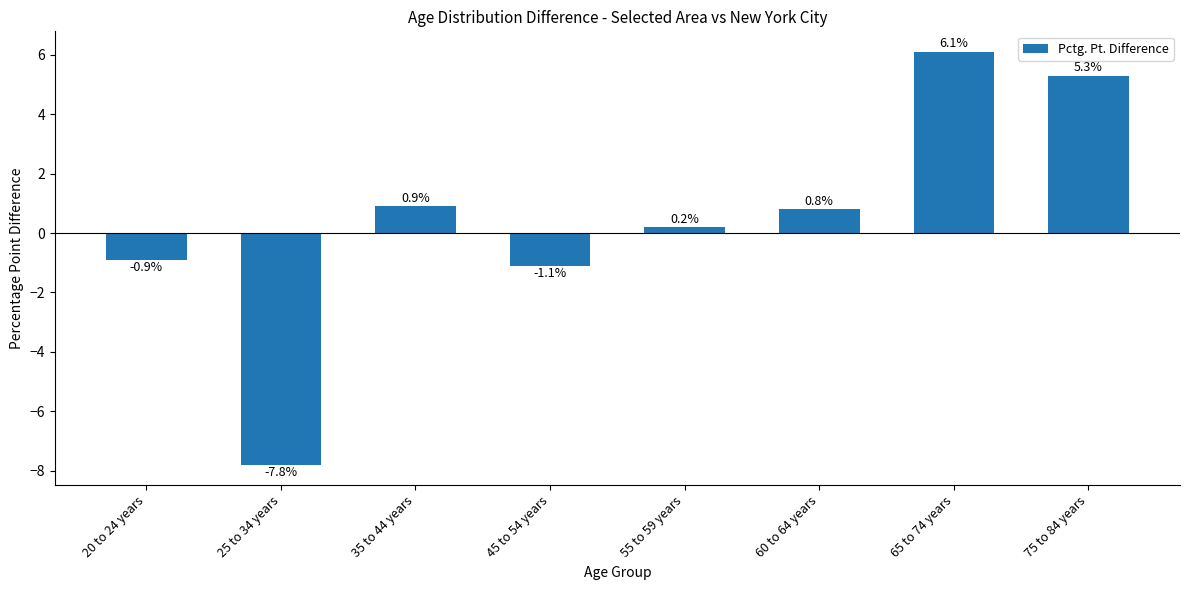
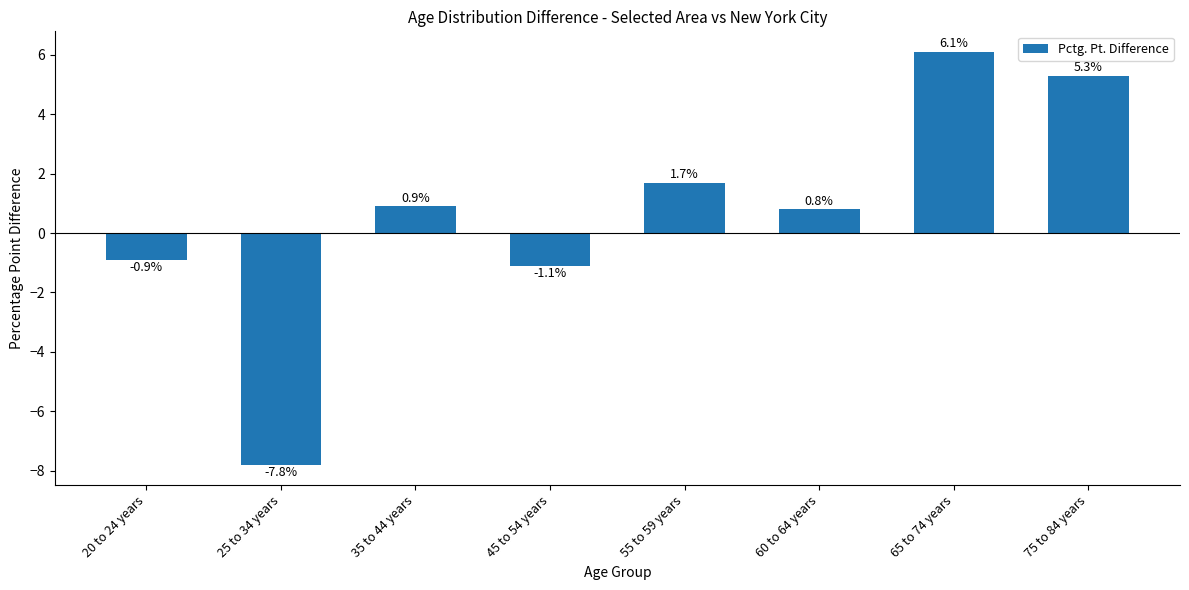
55 to 59 years: 0.2% -> 1.7%
